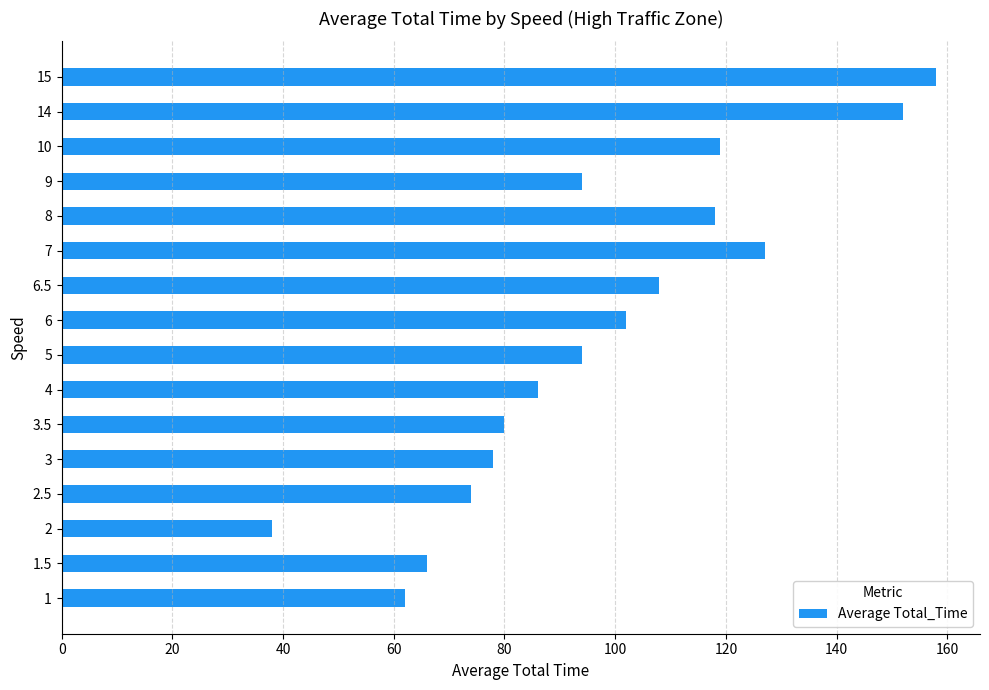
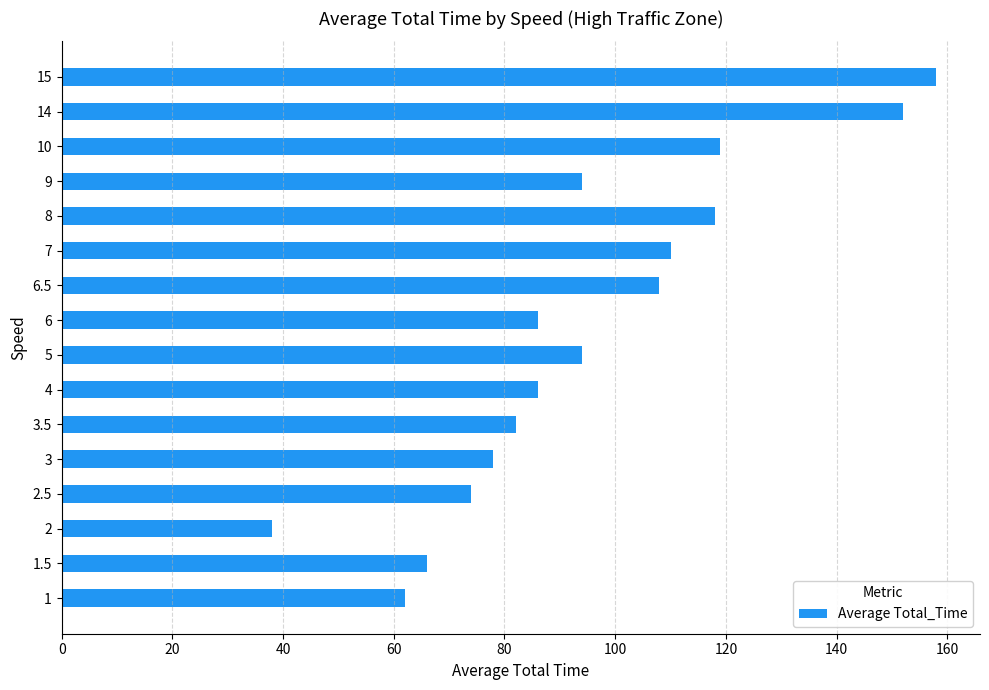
7: 127 -> 110
6: 102 -> 86
3.5: 80 -> 82
